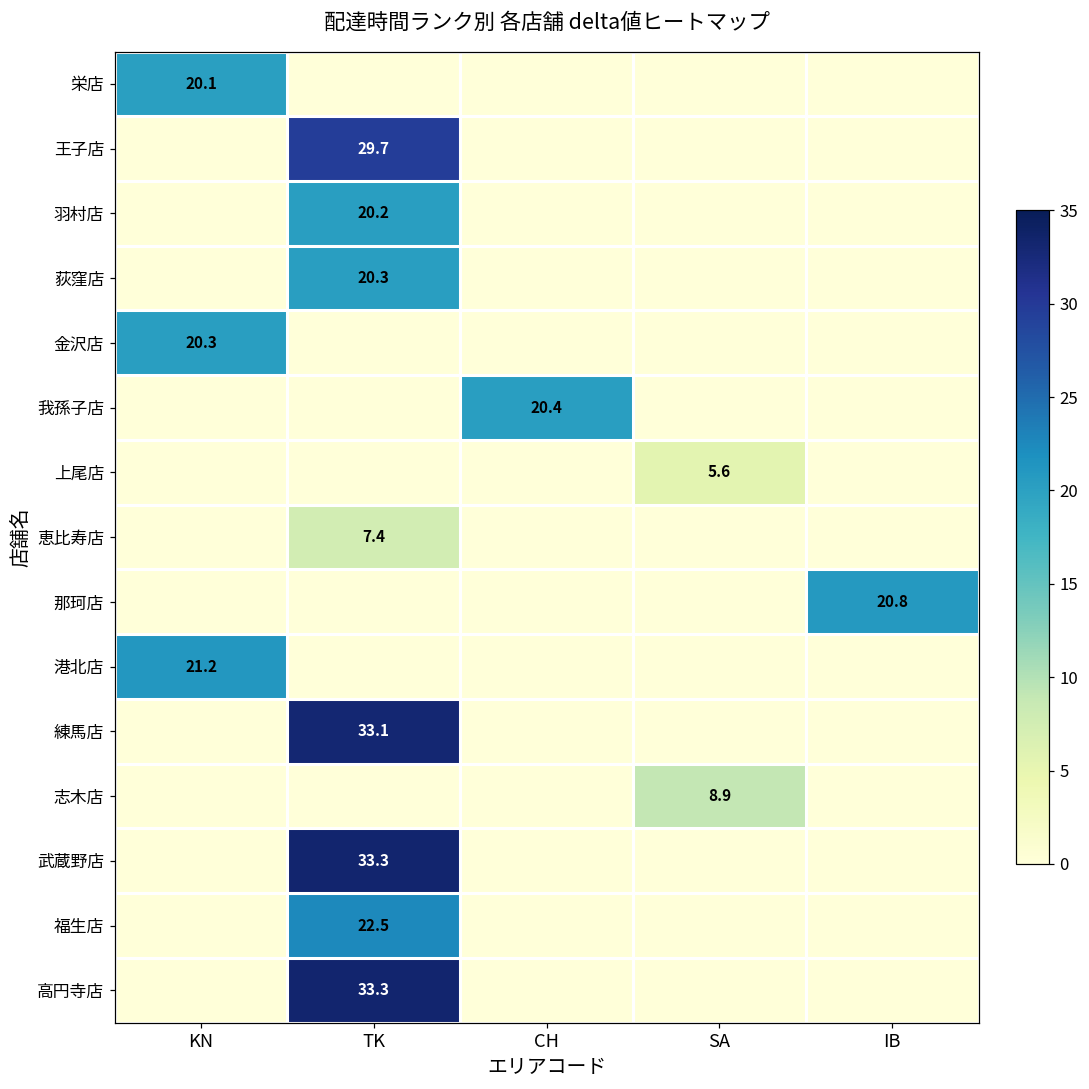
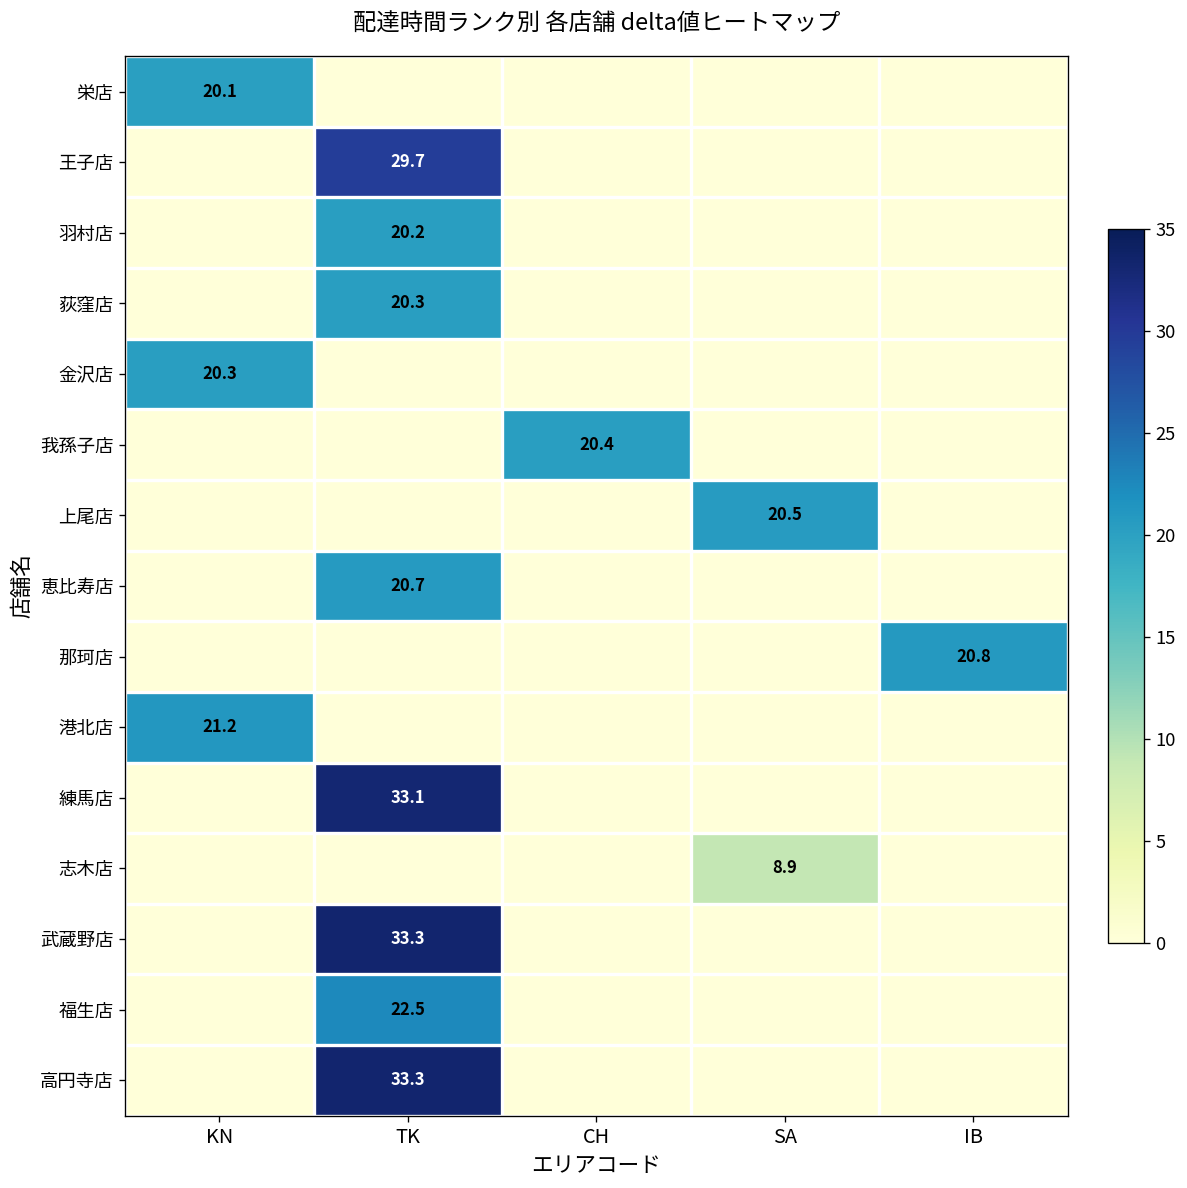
上尾店, SA: 5.6 -> 20.5
恵比寿店, TK: 7.4 -> 20.7
